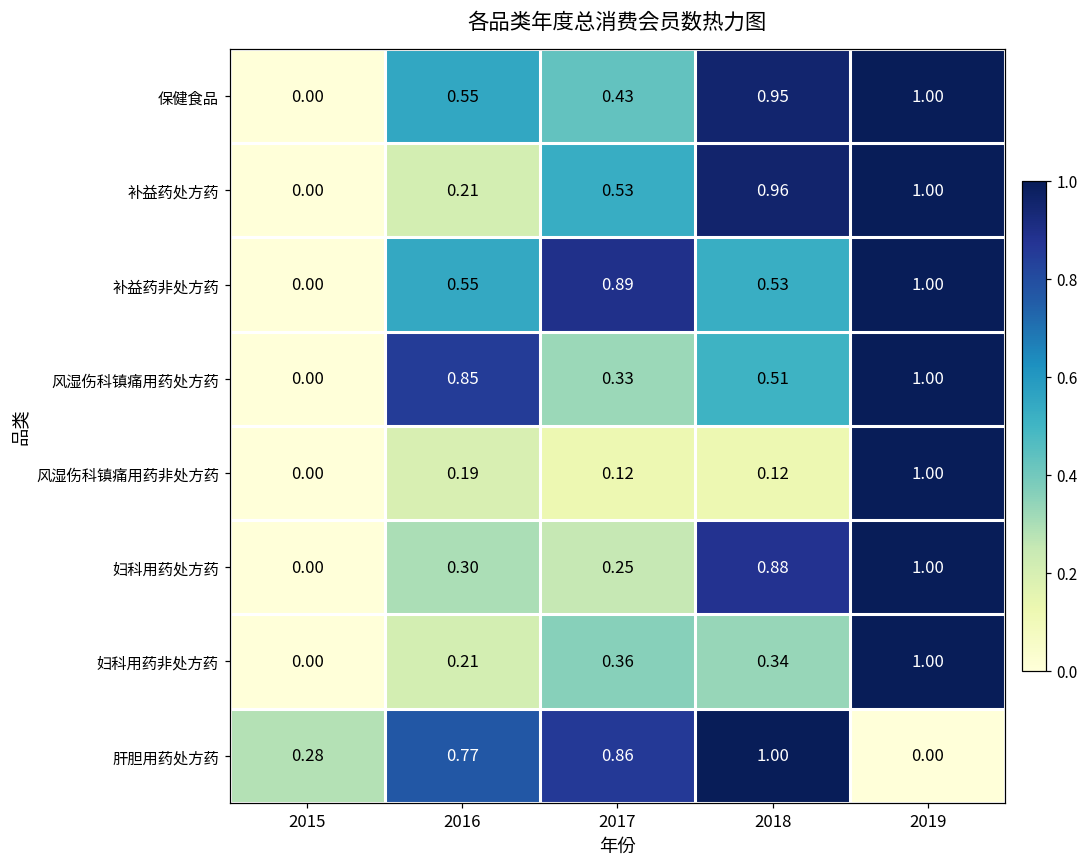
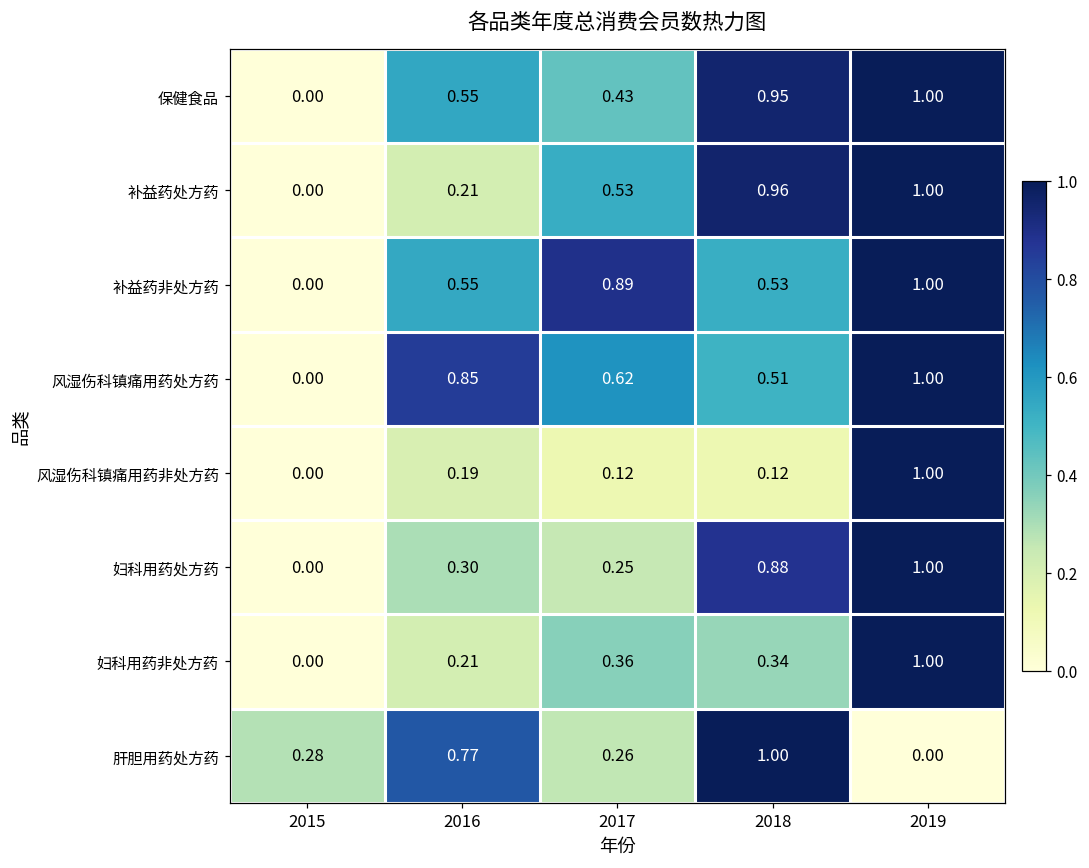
风湿伤科镇痛用药处方药, 2017: 0.33 -> 0.62
肝胆用药处方药, 2017: 0.86 -> 0.26
